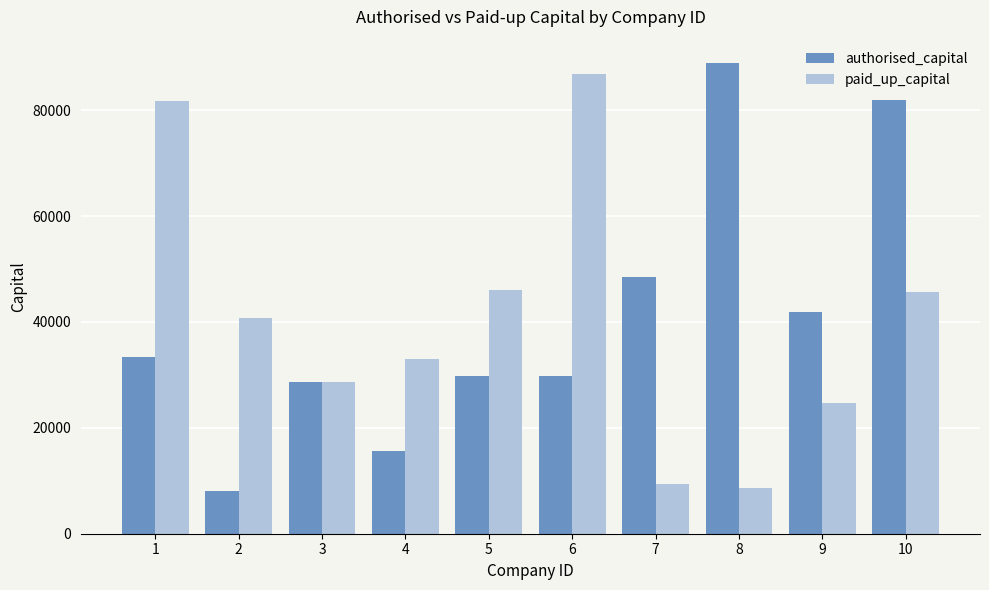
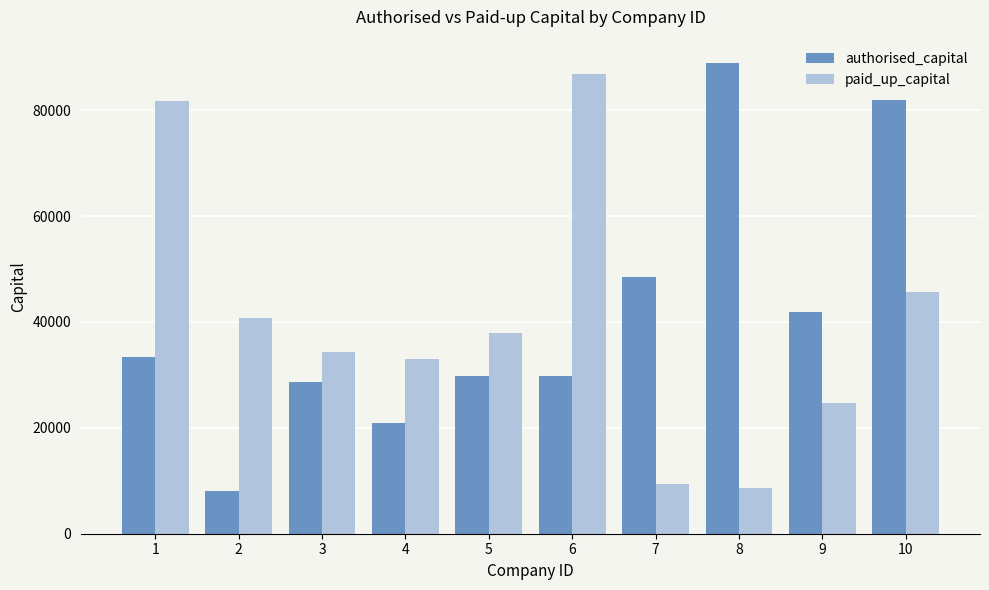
paid_up_capital, 3: 29000 -> 34000
authorised_capital, 4: 16000 -> 21000
paid_up_capital, 5: 46000 -> 38000
